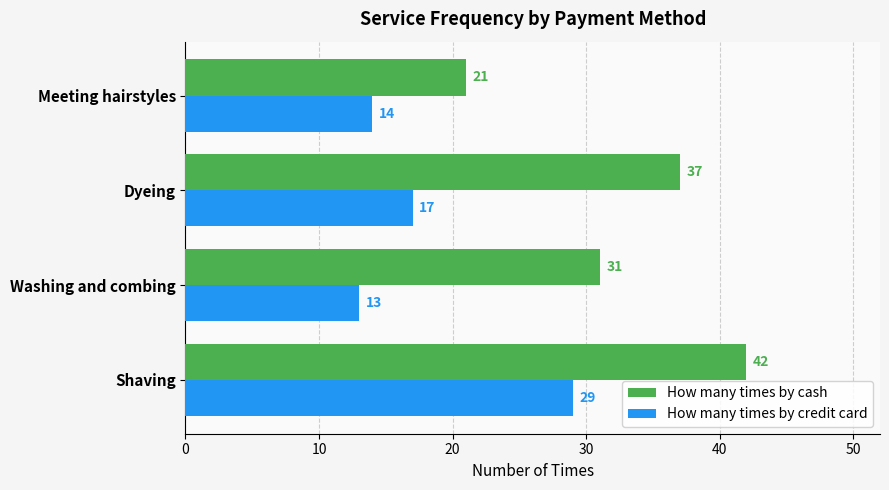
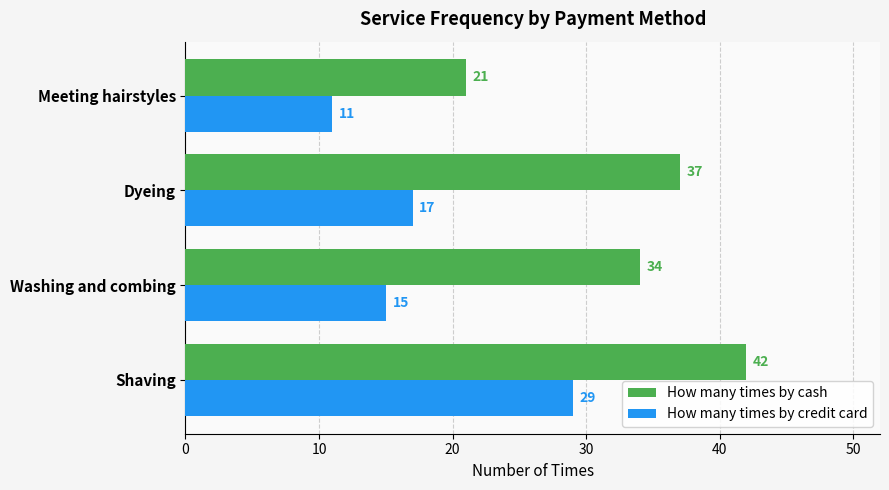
How many times by credit card, Meeting hairstyles: 14 -> 11
How many times by cash, Washing and combing: 31 -> 34
How many times by credit card, Washing and combing: 13 -> 15
